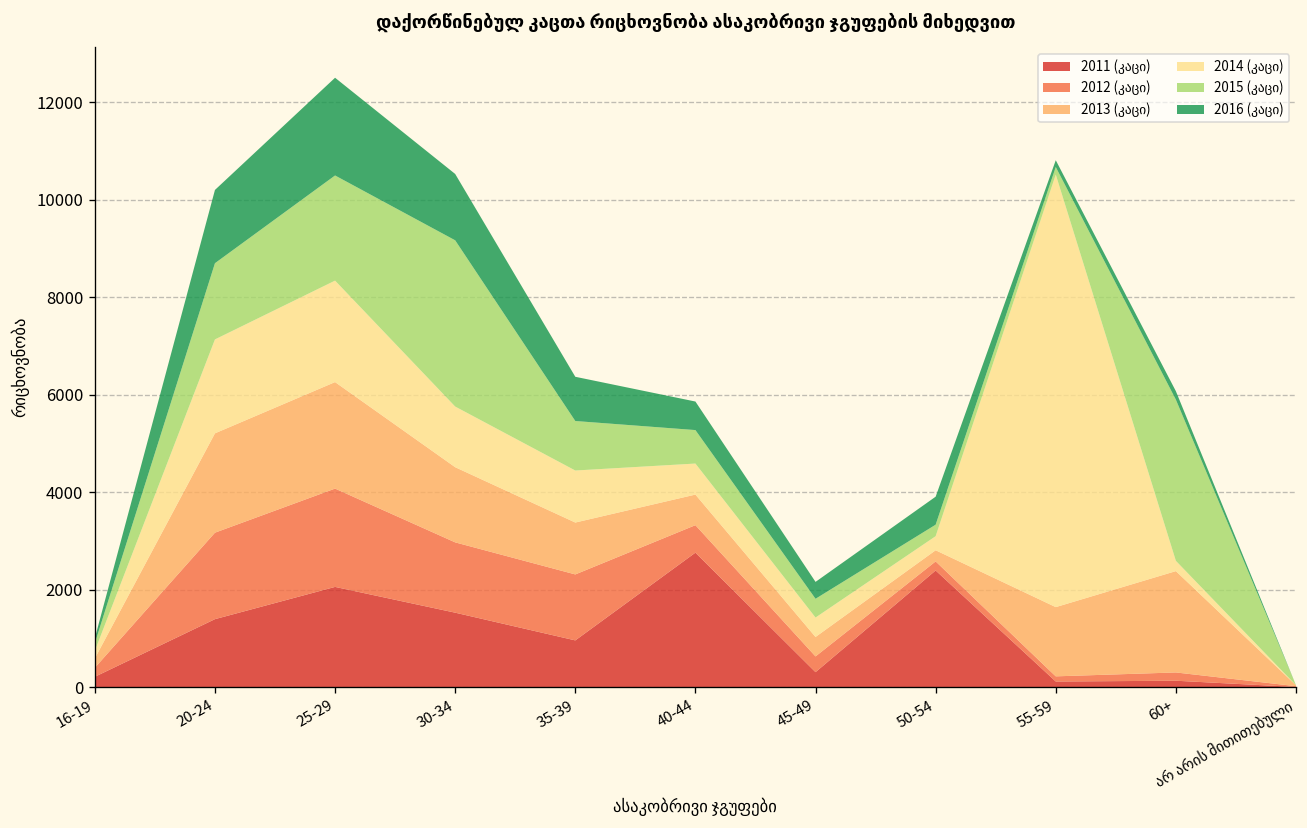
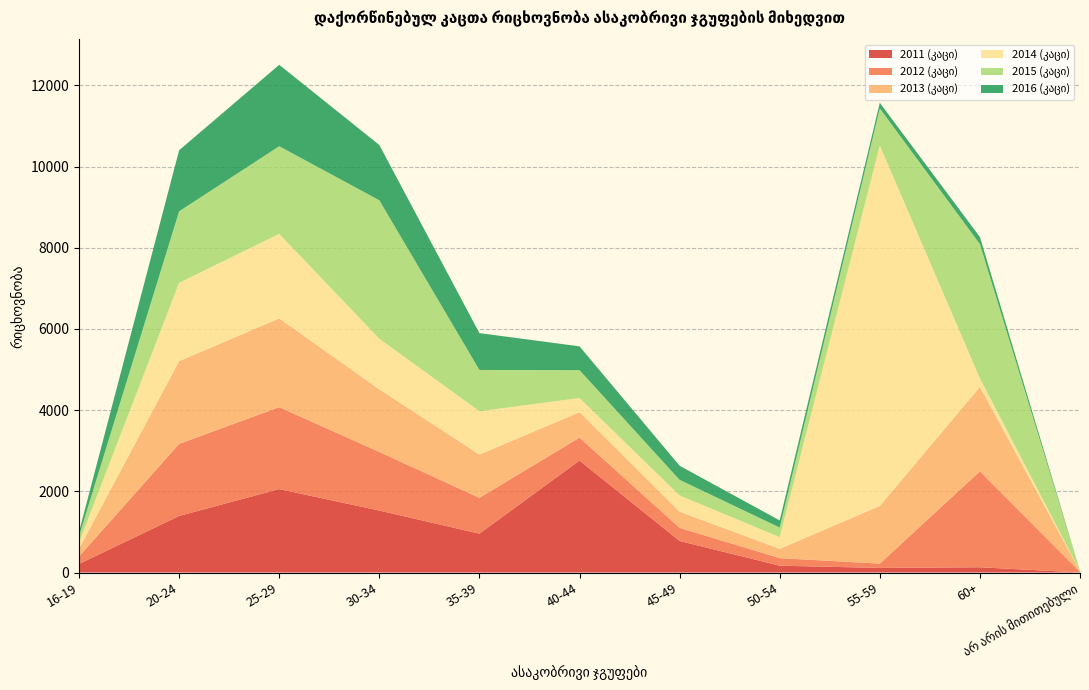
2015 (კაცი), 20-24: 1600 -> 1800
2012 (კაცი), 35-39: 1400 -> 900
2014 (კაცი), 40-44: 600 -> 300
2011 (კაცი), 45-49: 300 -> 800
2011 (კაცი), 50-54: 2400 -> 200
2016 (კაცი), 50-54: 600 -> 200
2015 (კაცი), 55-59: 200 -> 900
2012 (კაცი), 60+: 200 -> 2400
